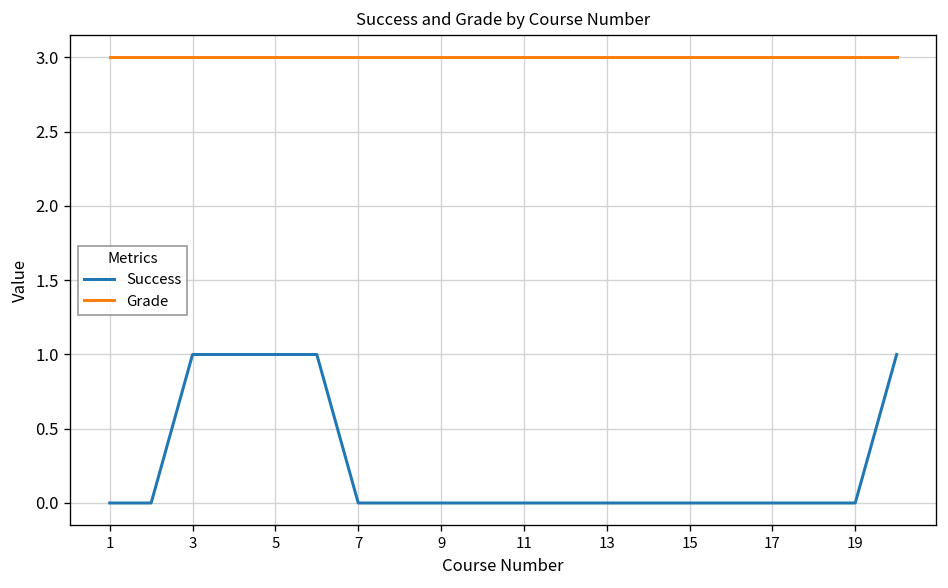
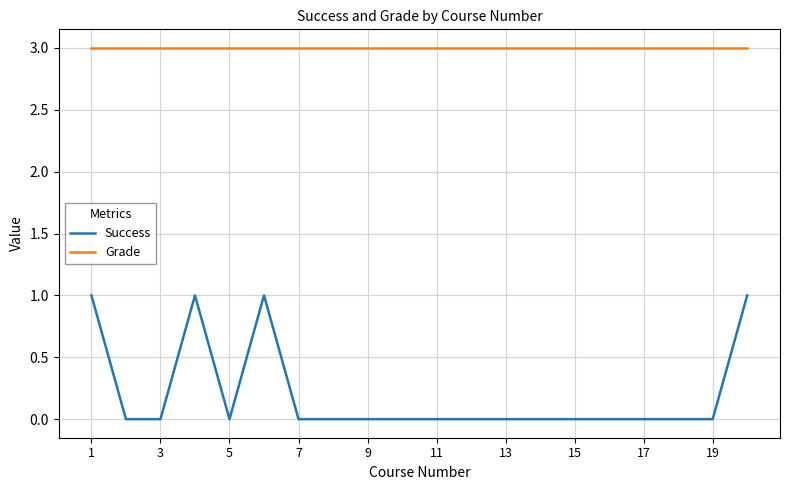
Success, 1: 0 -> 1
Success, 3: 1 -> 0
Success, 5: 1 -> 0
